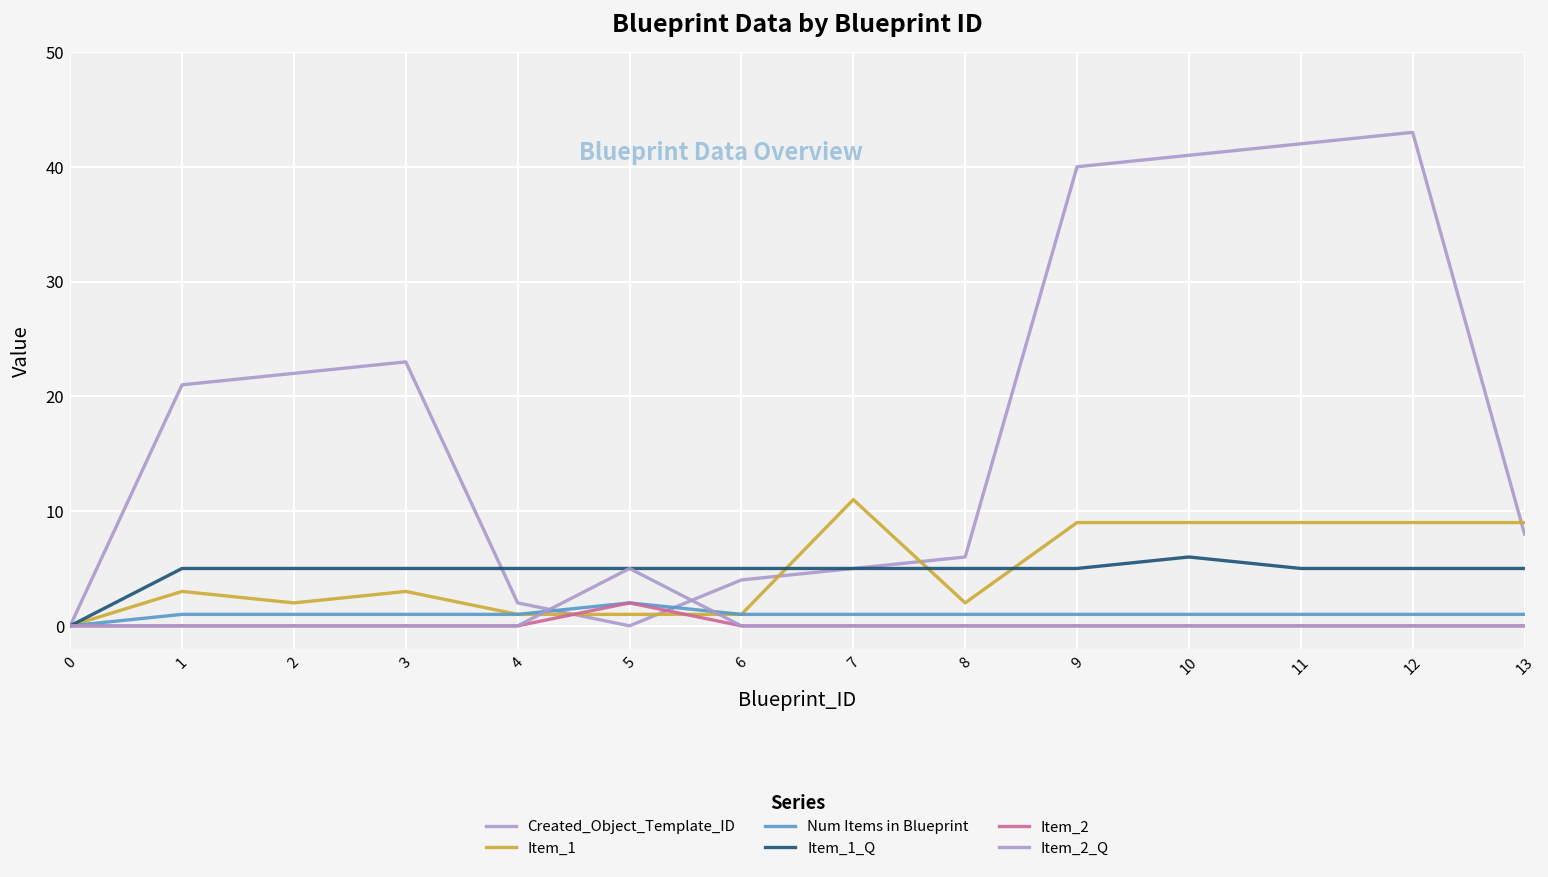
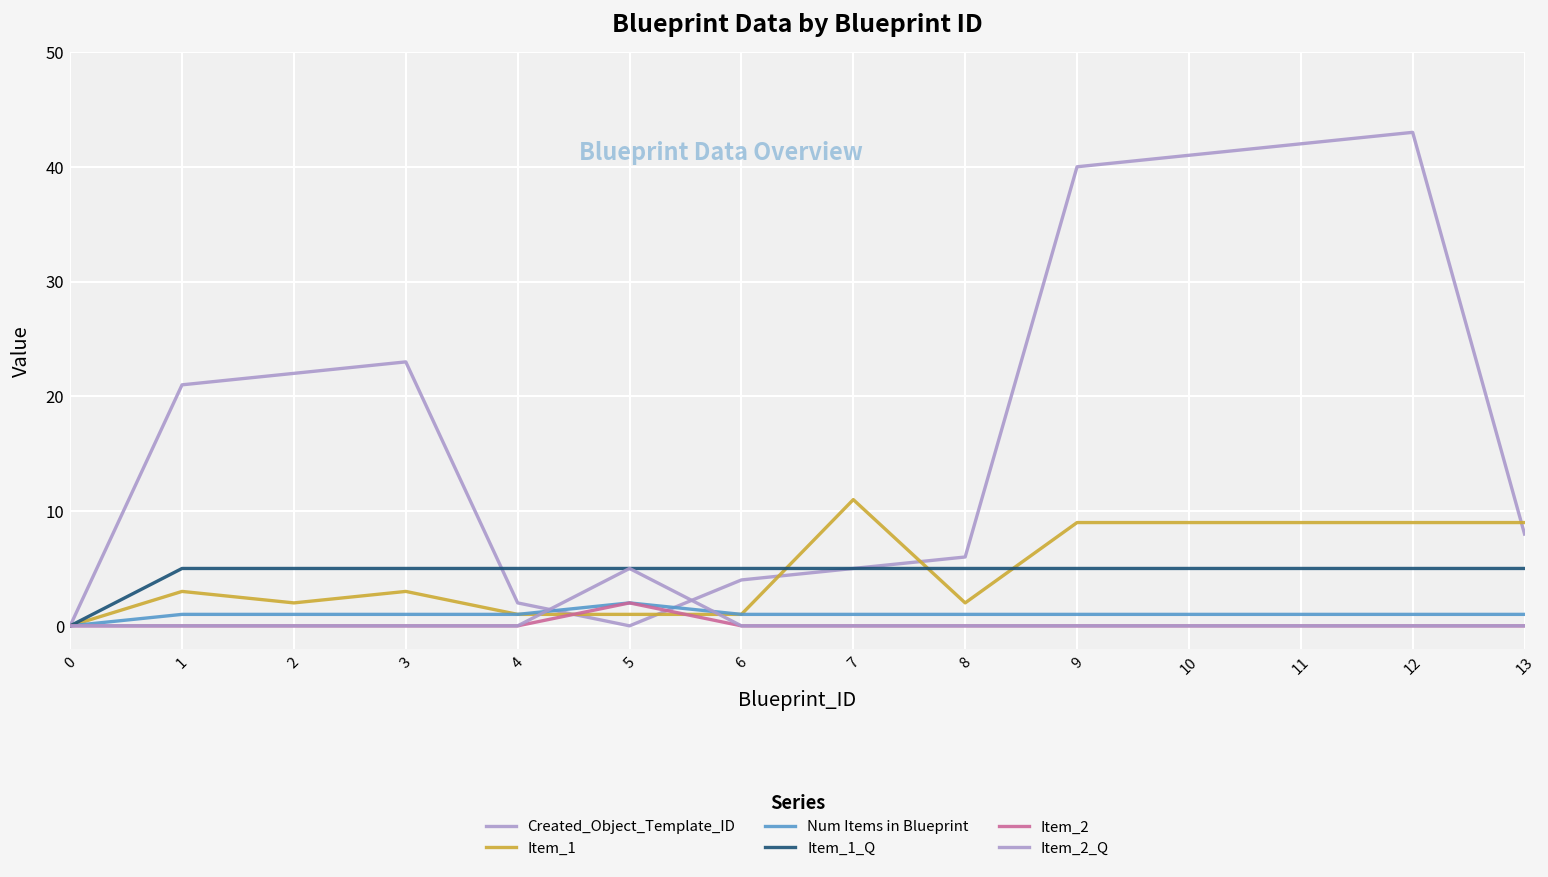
Item_1_Q, 10: 6 -> 5
